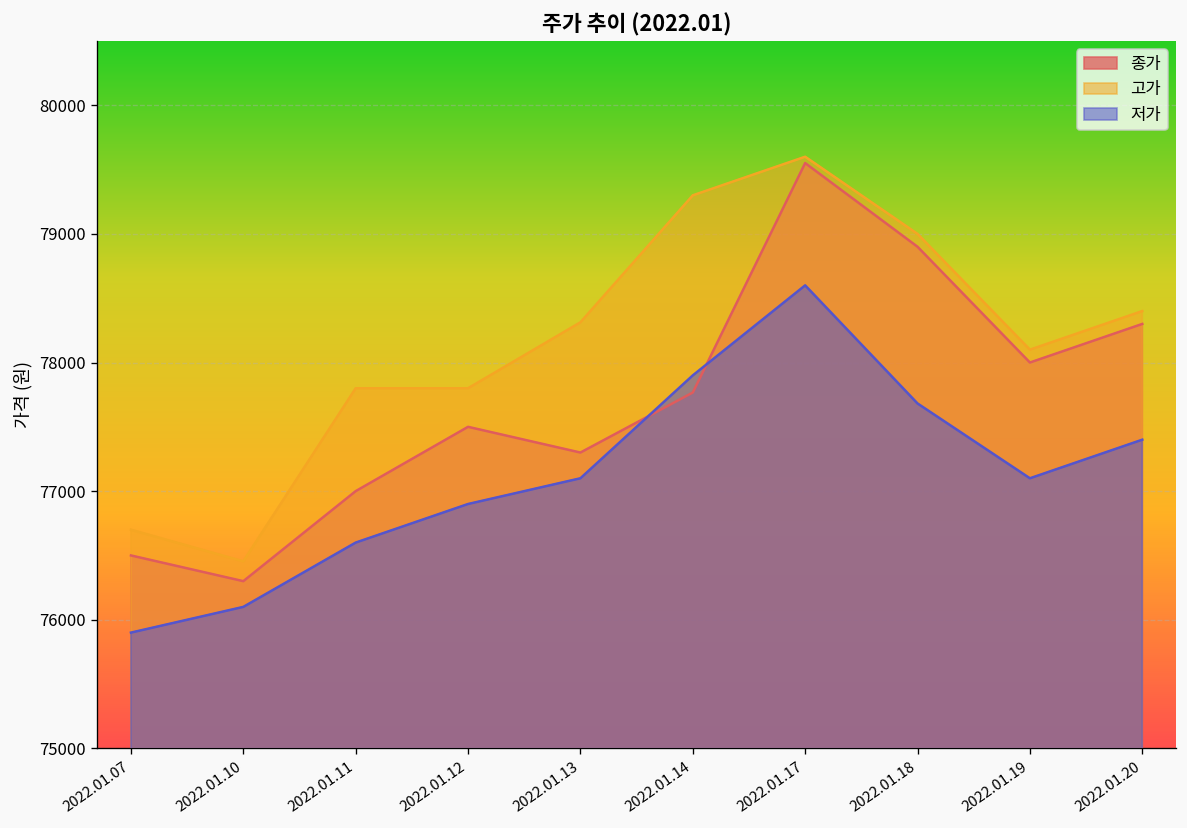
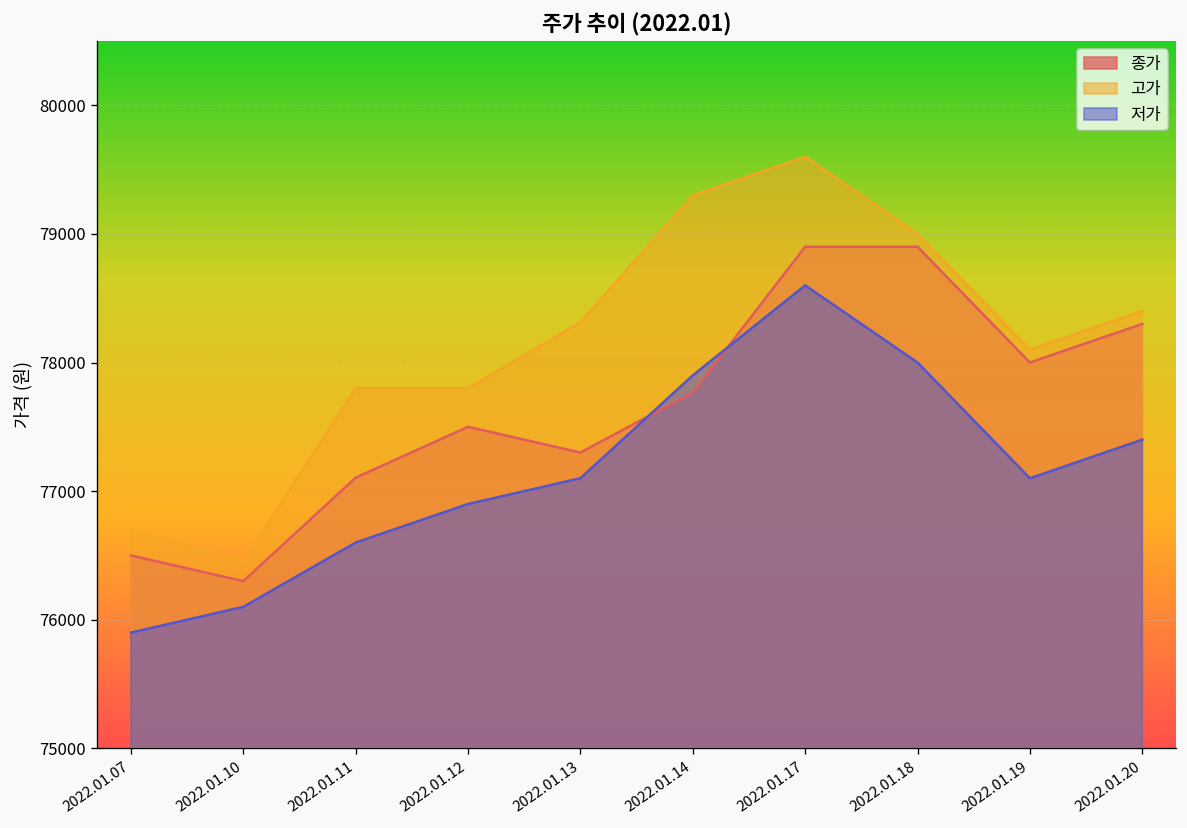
종가, 2022.01.11: 77000 -> 77100
종가, 2022.01.17: 79550 -> 78900
저가, 2022.01.18: 77680 -> 78000
